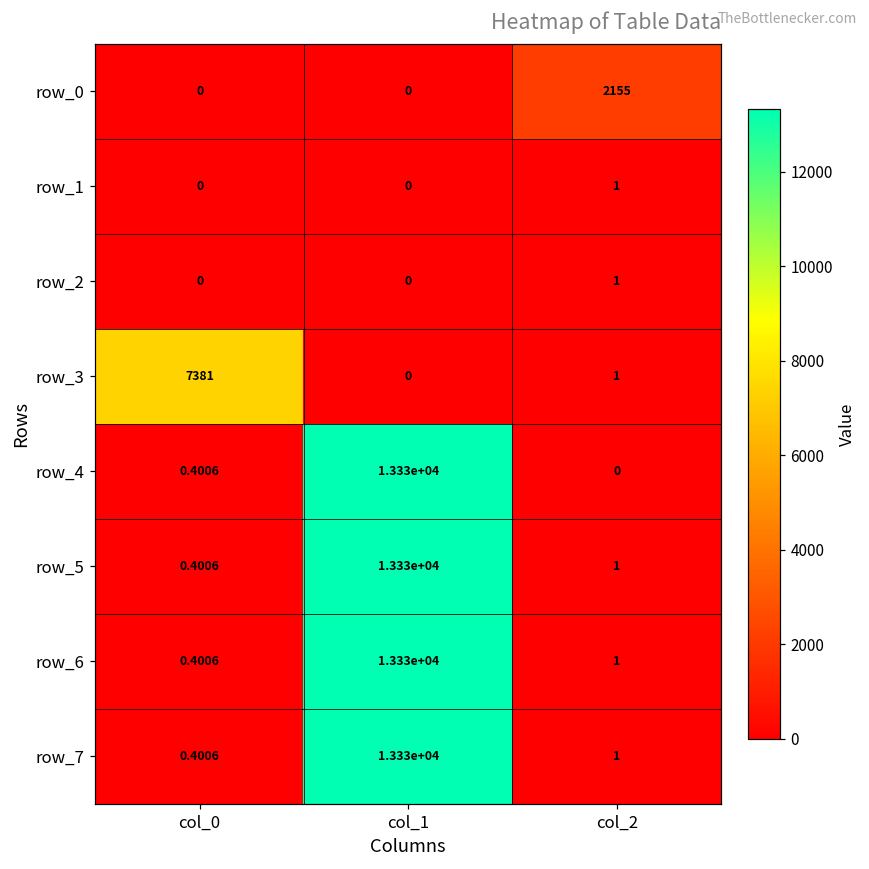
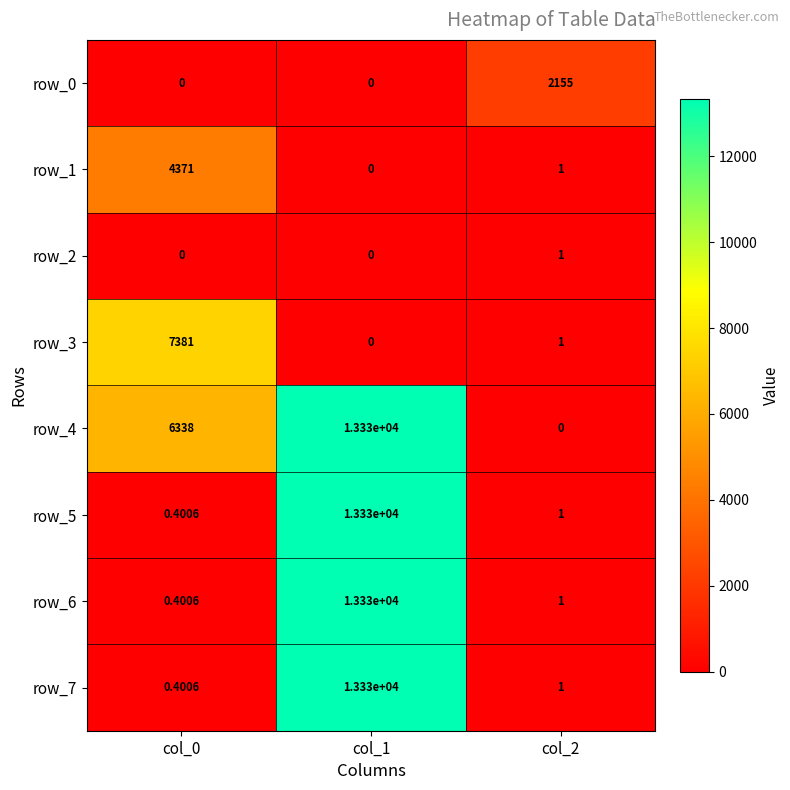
row_1, col_0: 0 -> 4371
row_4, col_0: 0.4006 -> 6338
